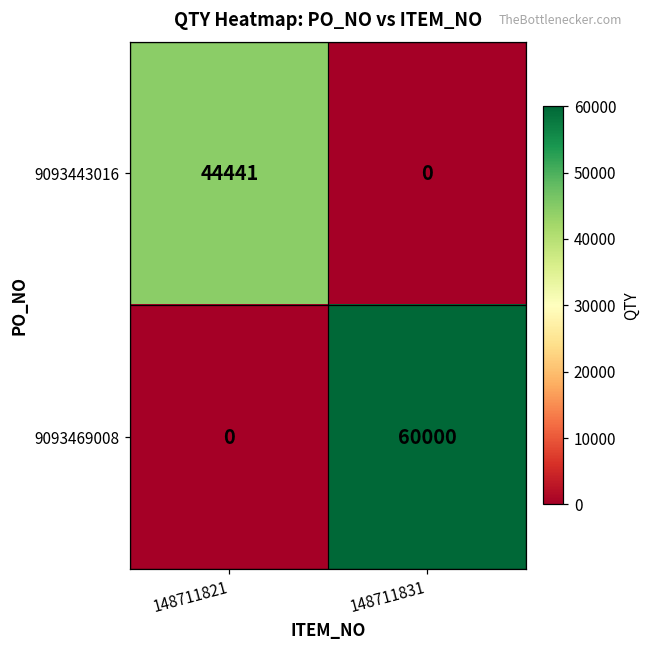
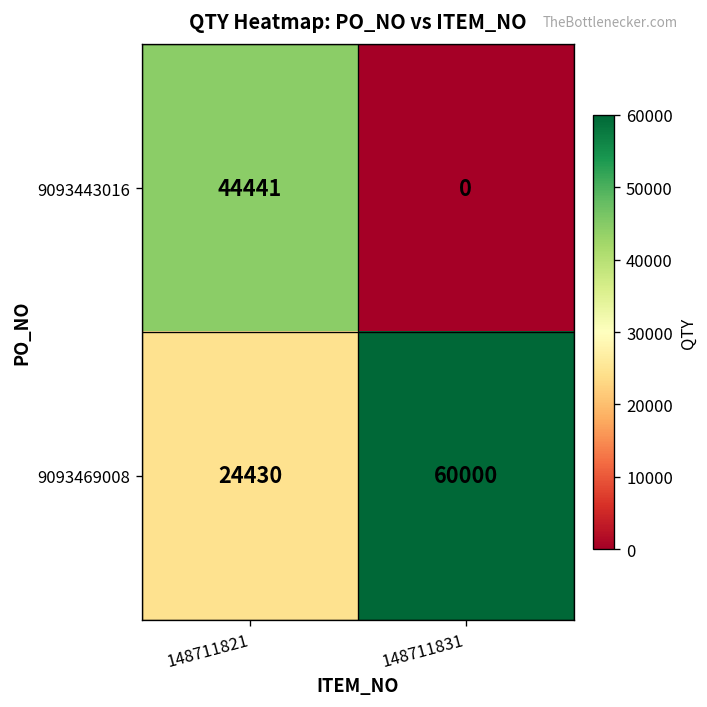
9093469008, 148711821: 0 -> 24430
